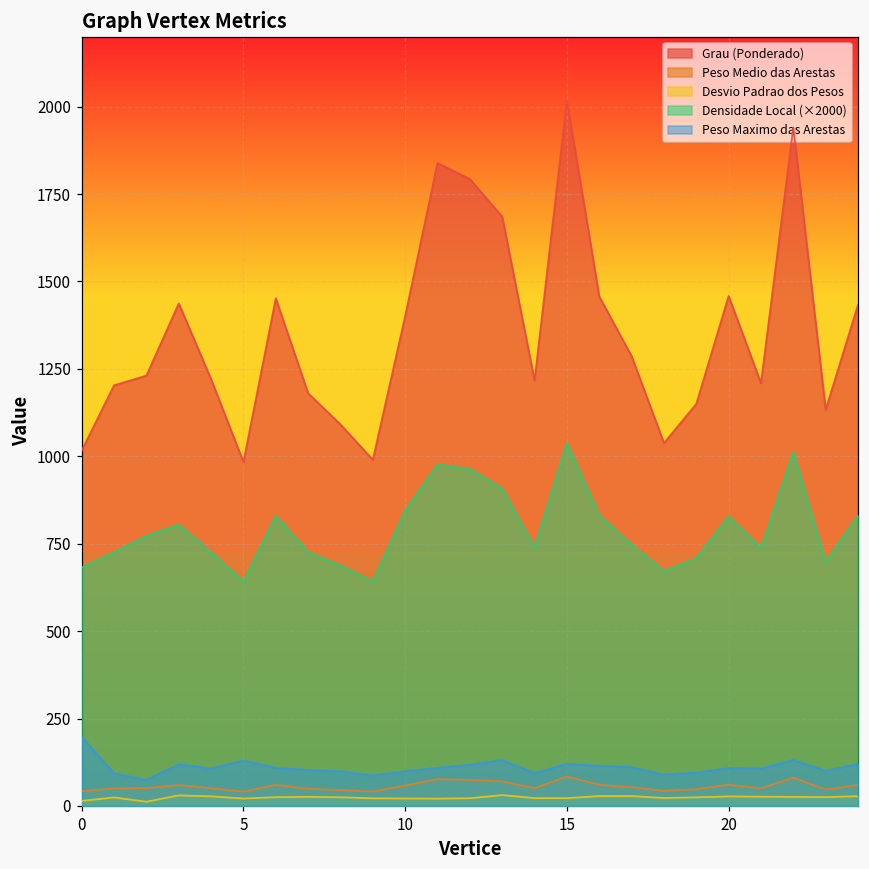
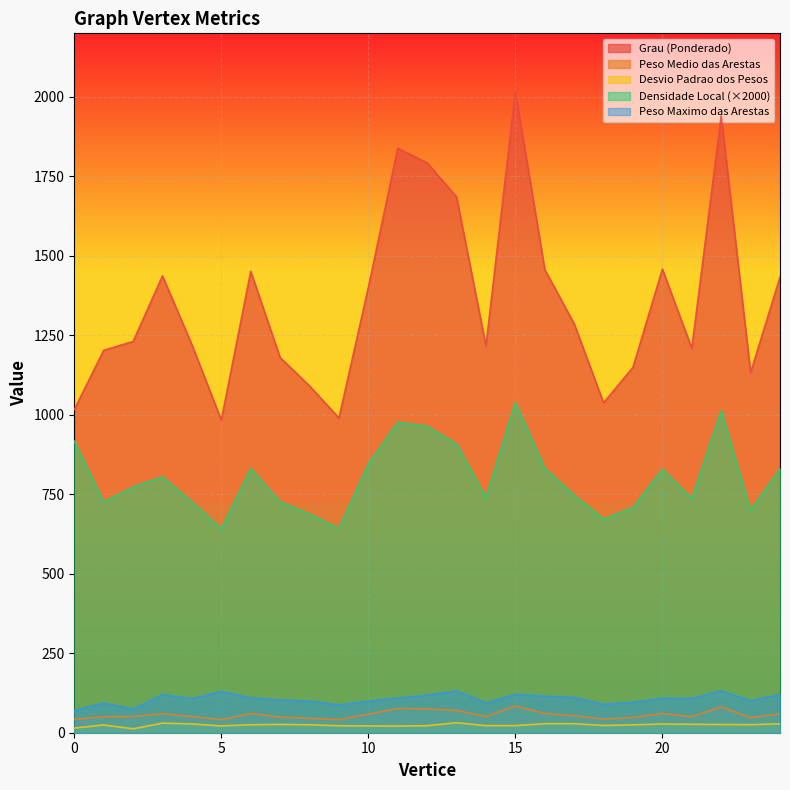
Densidade Local (×2000), 0: 680 -> 920
Peso Maximo das Arestas, 0: 200 -> 70
